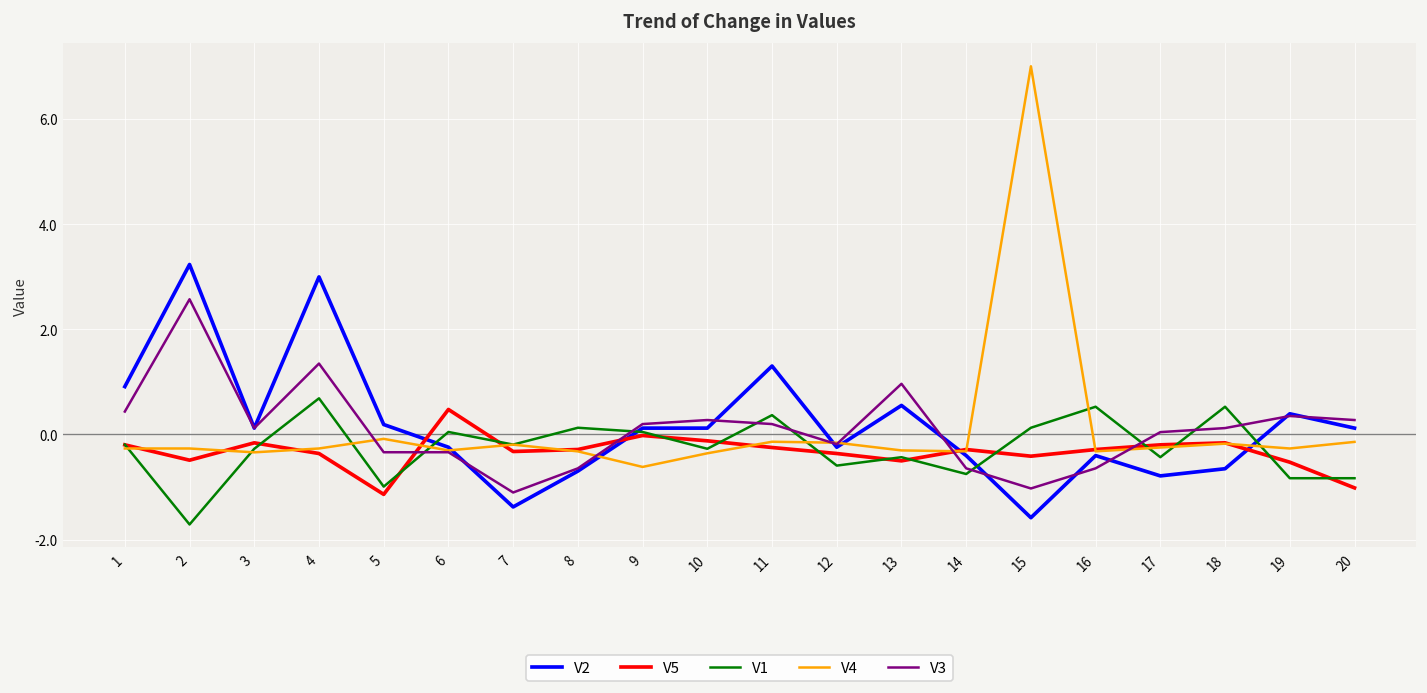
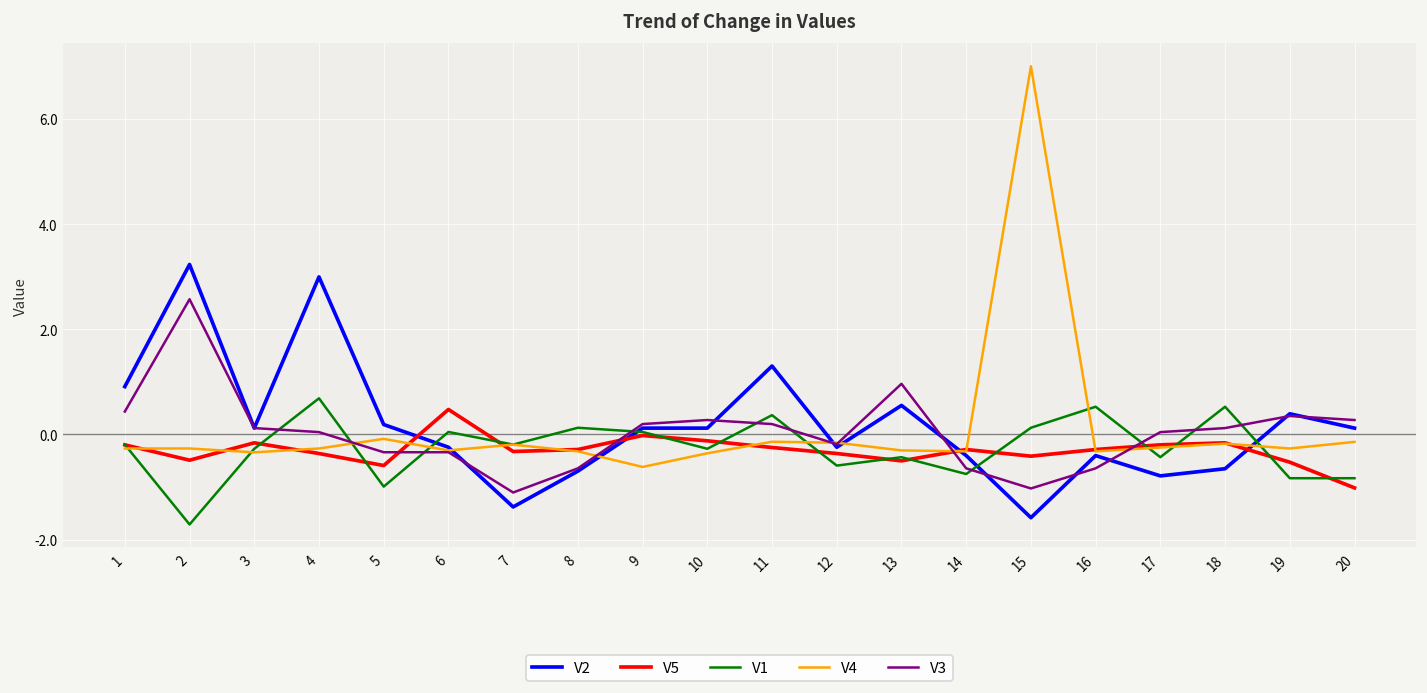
V3, 4: 1.3 -> 0.0
V5, 5: -1.1 -> -0.6
